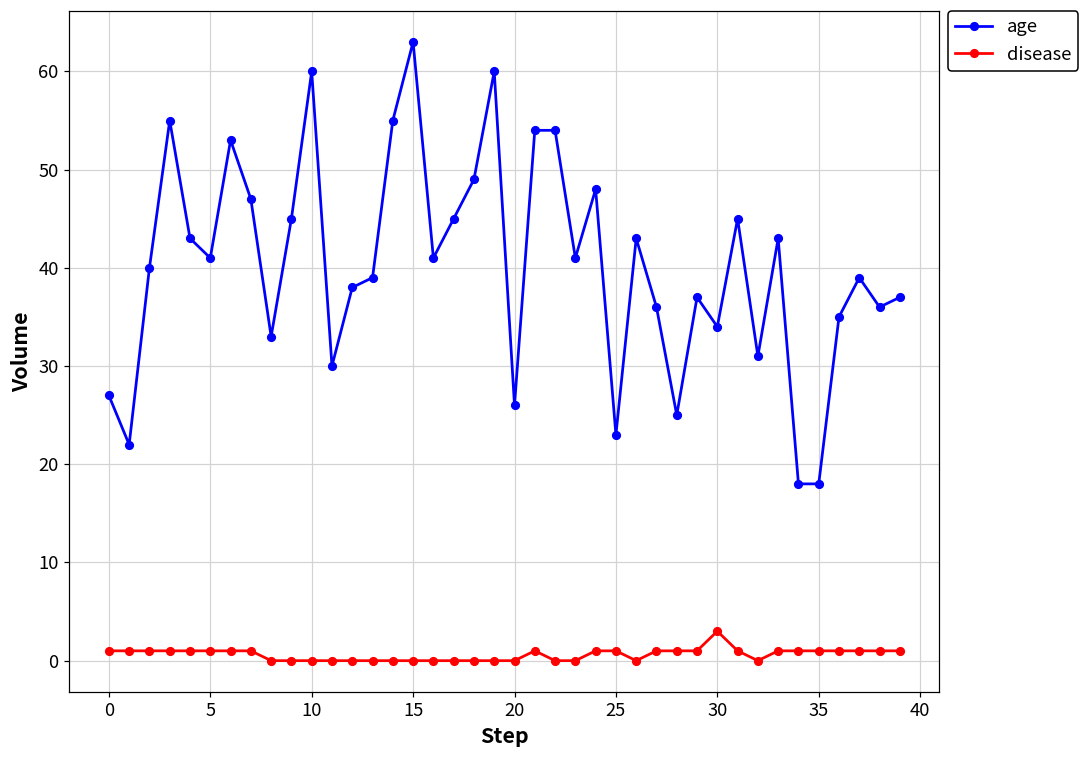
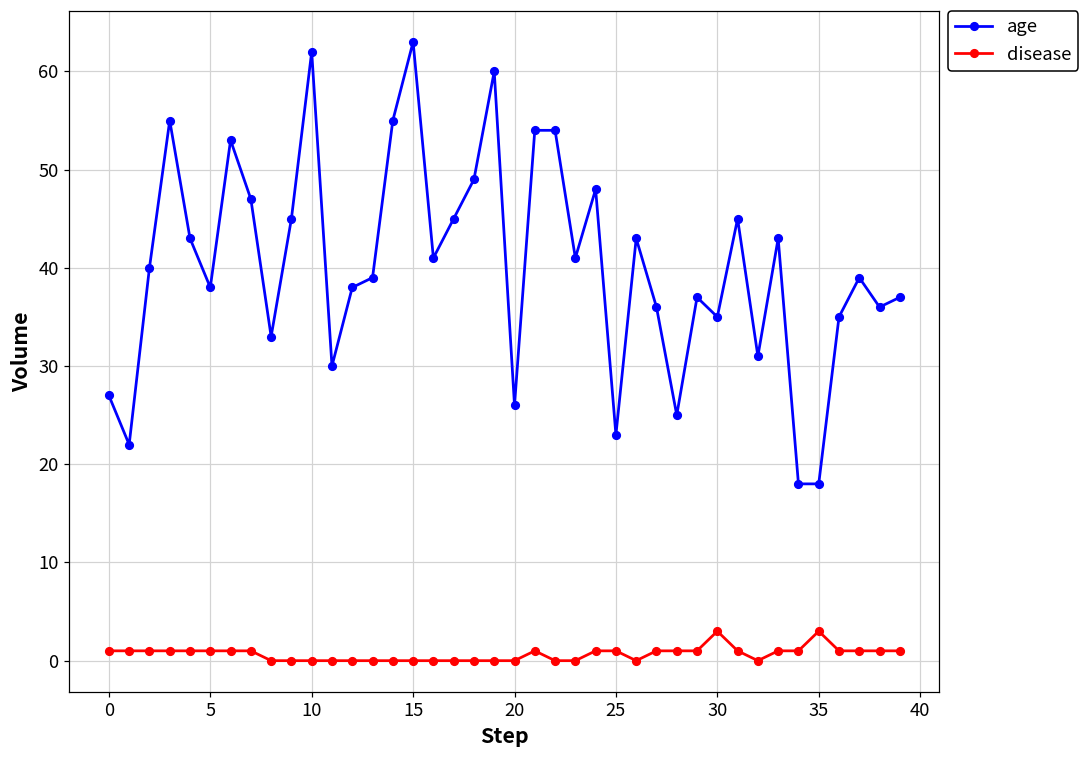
age, 5: 41 -> 38
age, 10: 60 -> 62
age, 30: 34 -> 35
disease, 35: 1 -> 3
